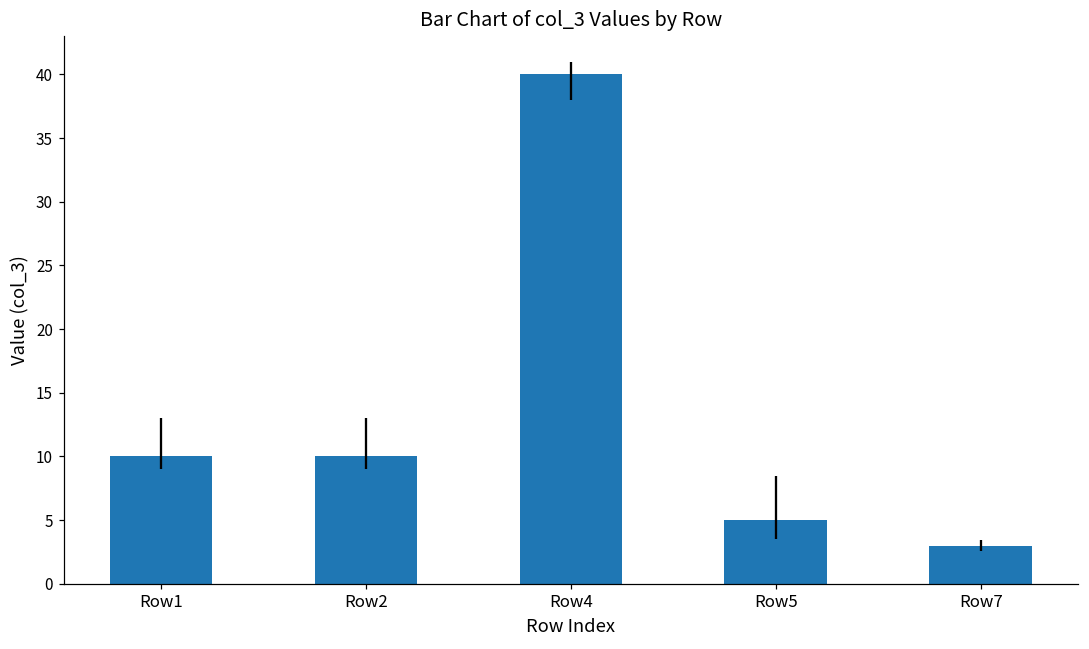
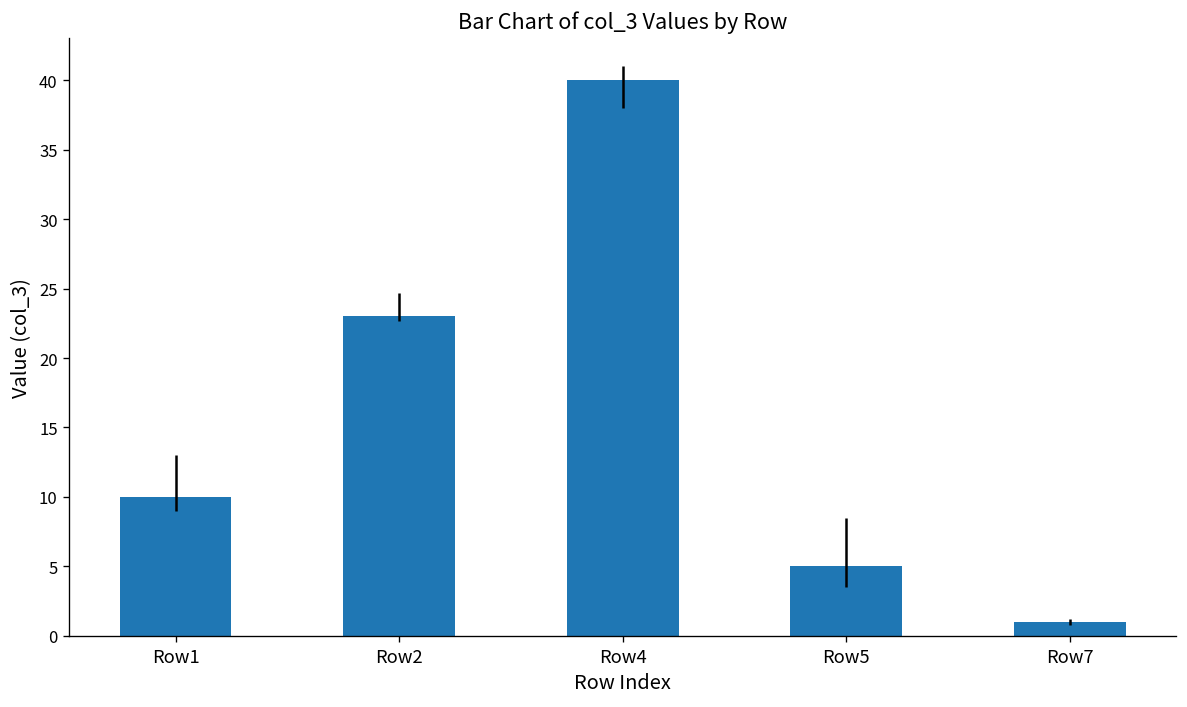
Row2: 10 -> 23
Row7: 3 -> 1
